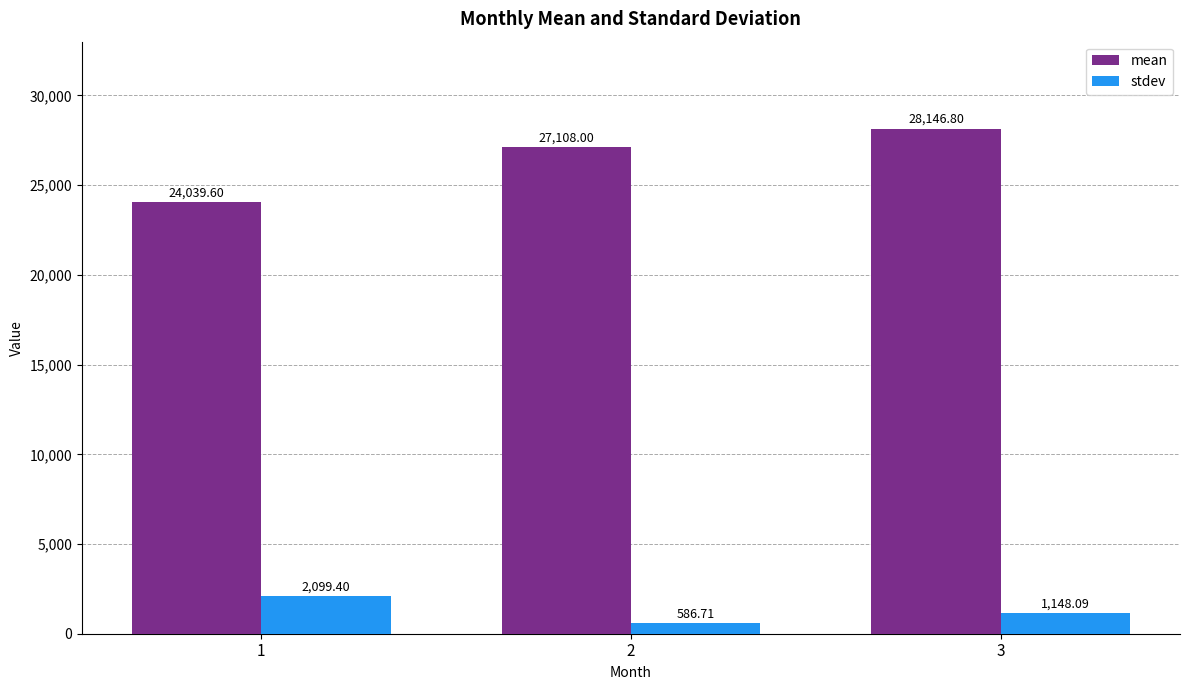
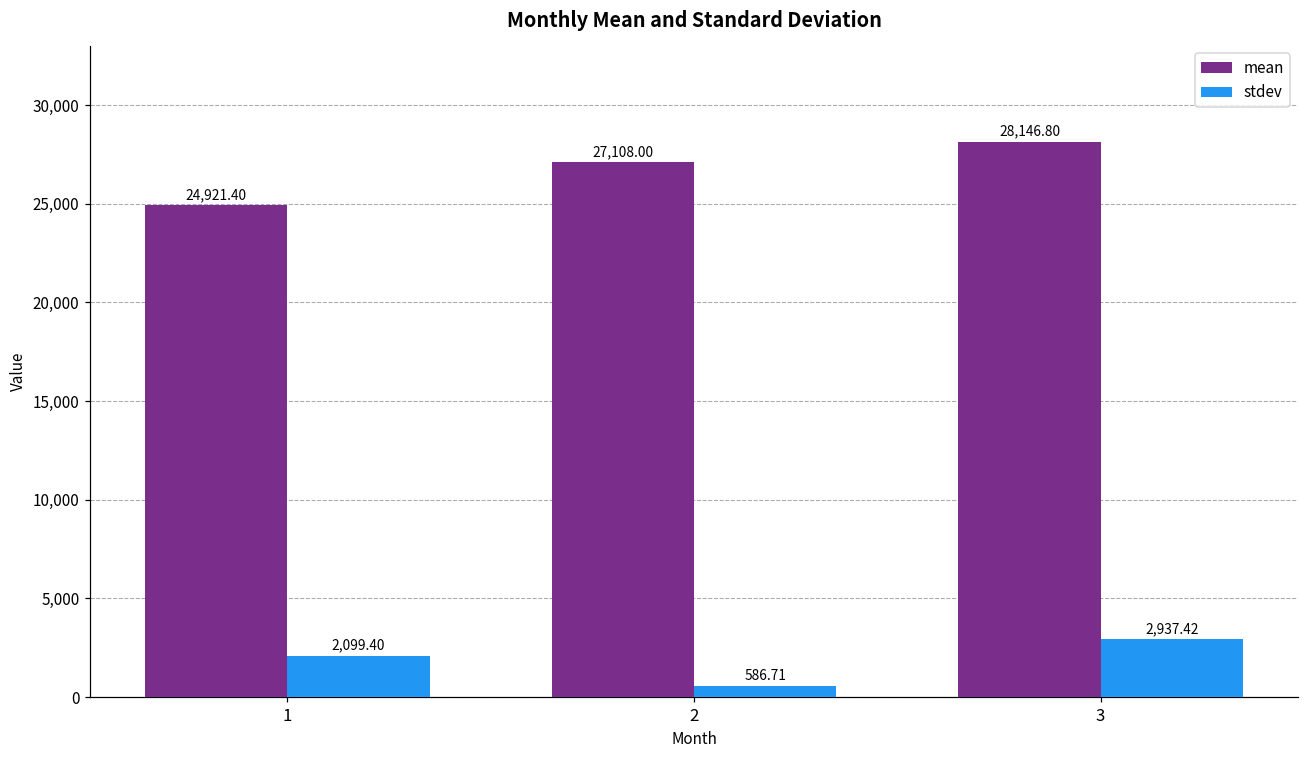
mean, 1: 24,039.60 -> 24,921.40
stdev, 3: 1,148.09 -> 2,937.42
